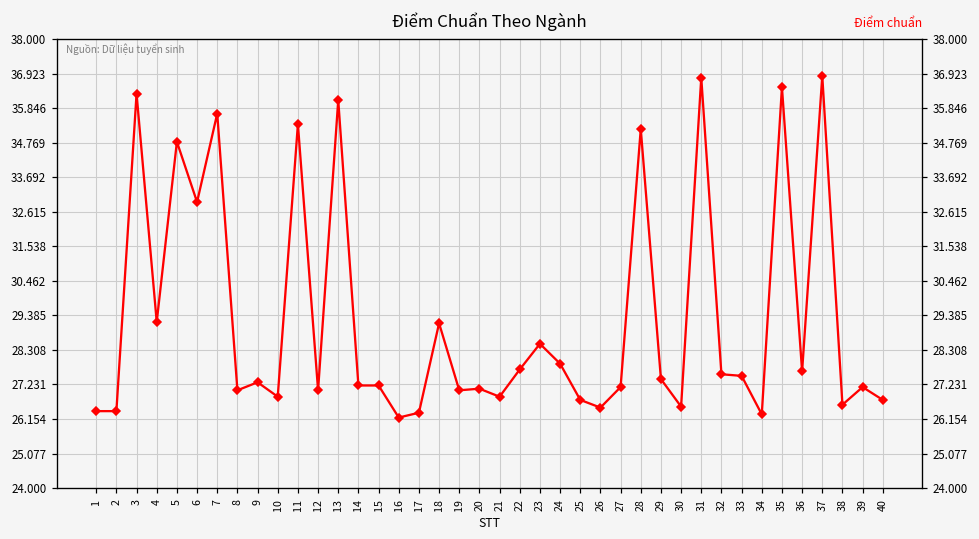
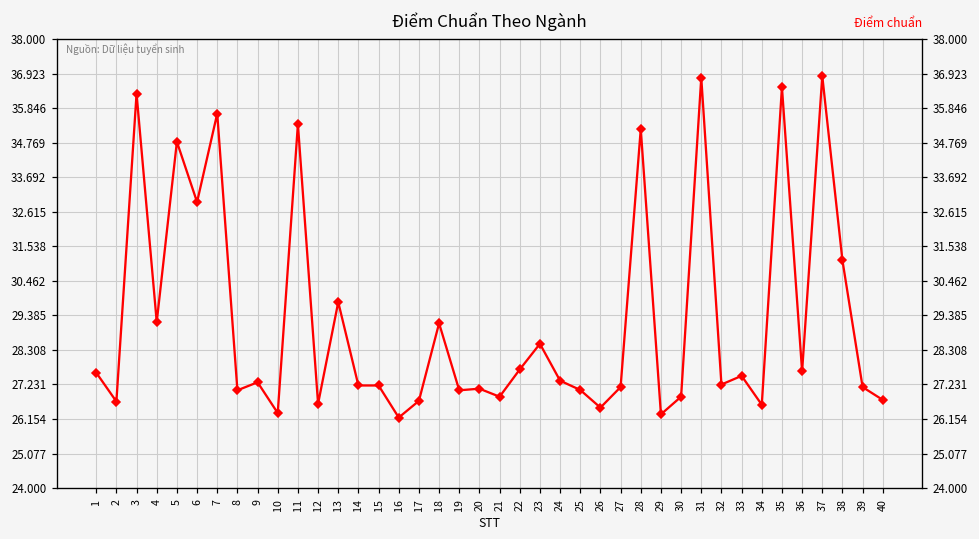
1: 26.4 -> 27.6
2: 26.4 -> 26.7
10: 26.9 -> 26.3
12: 27.1 -> 26.6
13: 36.1 -> 29.8
17: 26.4 -> 26.7
24: 27.9 -> 27.4
25: 26.8 -> 27.1
29: 27.4 -> 26.3
30: 26.5 -> 26.9
32: 27.6 -> 27.2
34: 26.3 -> 26.6
38: 26.6 -> 31.1
